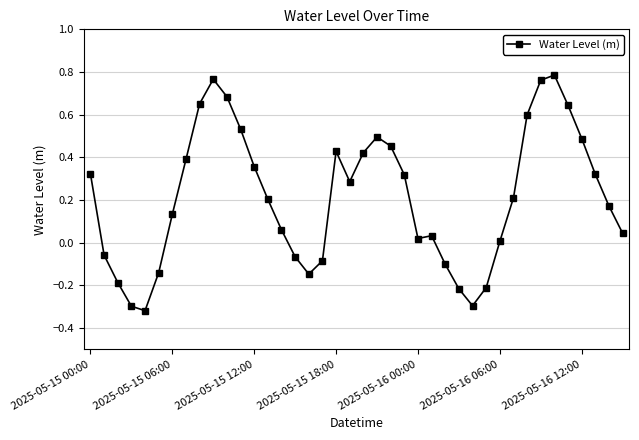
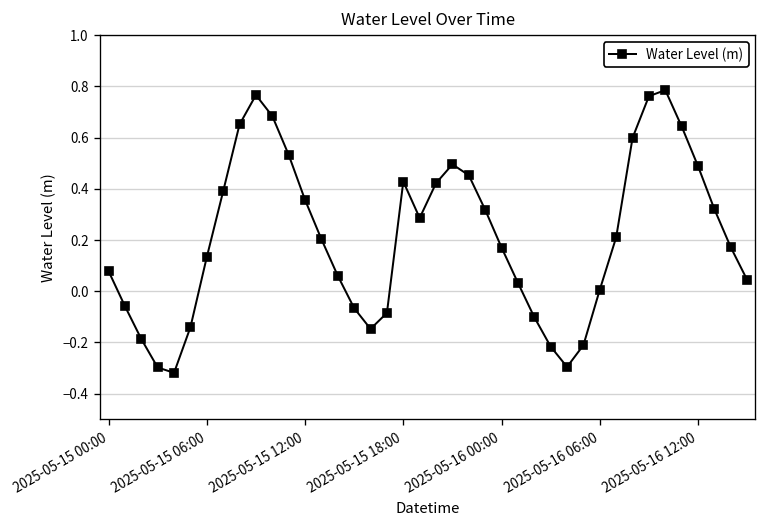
2025-05-15 00:00: 0.32 -> 0.08
2025-05-16 00:00: 0.02 -> 0.17
